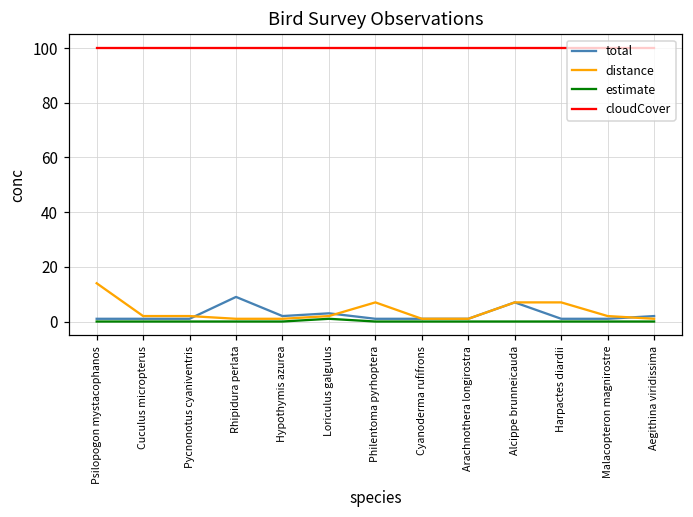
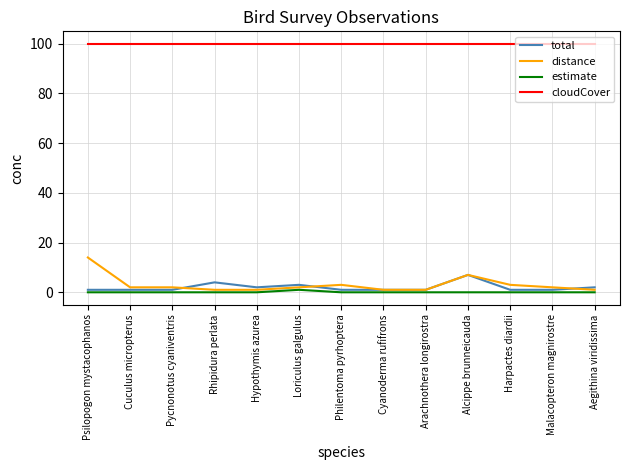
total, Rhipidura perlata: 9 -> 4
distance, Philentoma pyrhoptera: 7 -> 3
distance, Harpactes diardii: 7 -> 3
